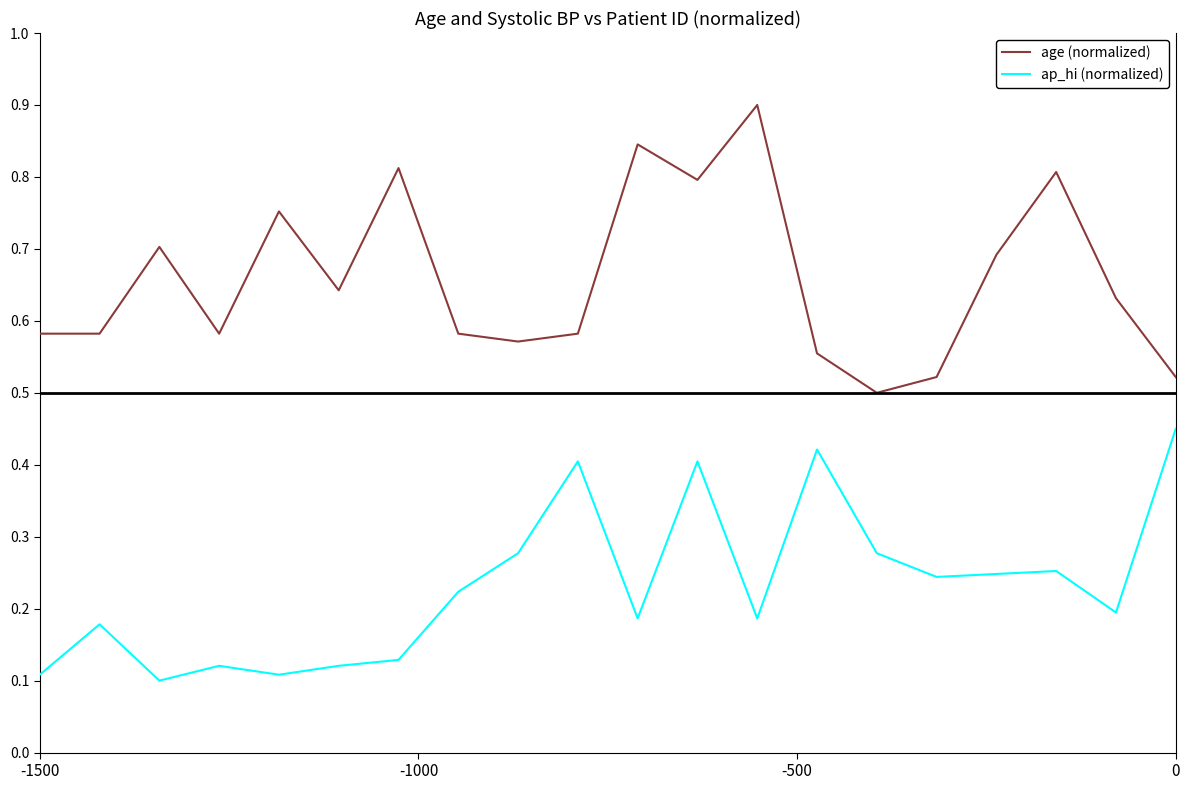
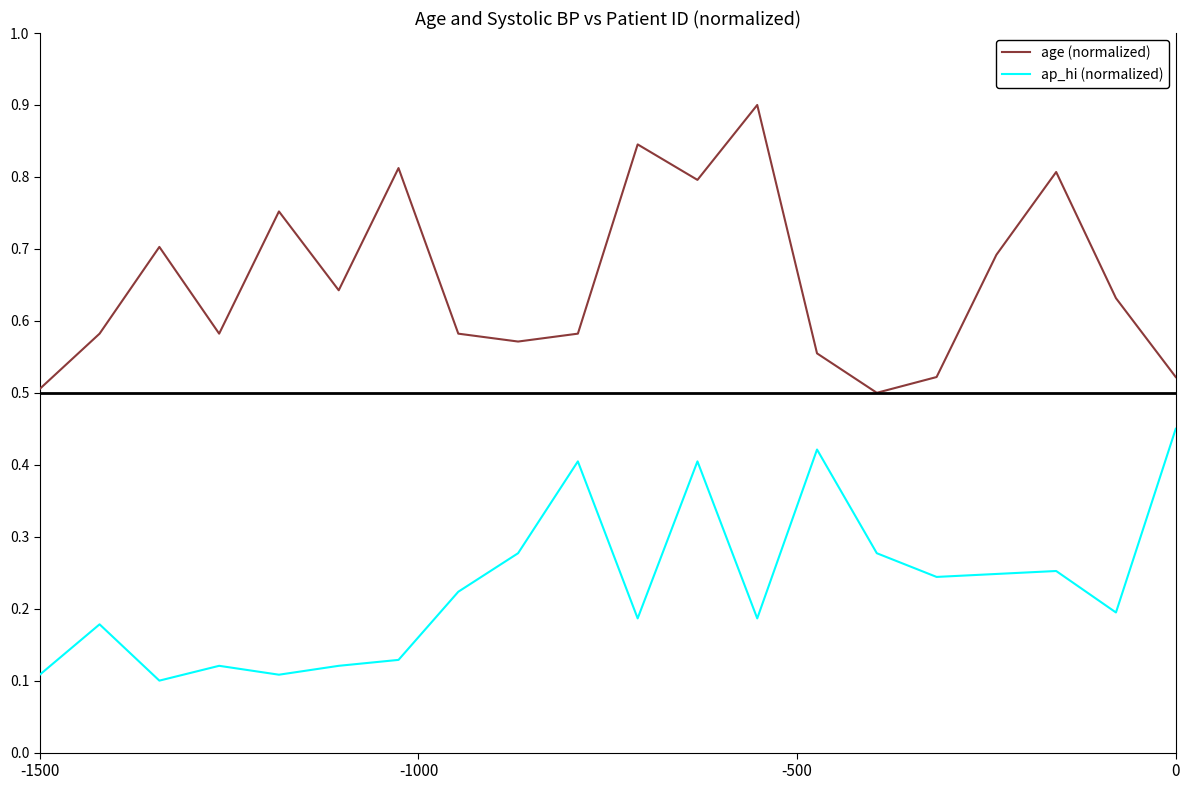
age (normalized), -1500: 0.58 -> 0.51
